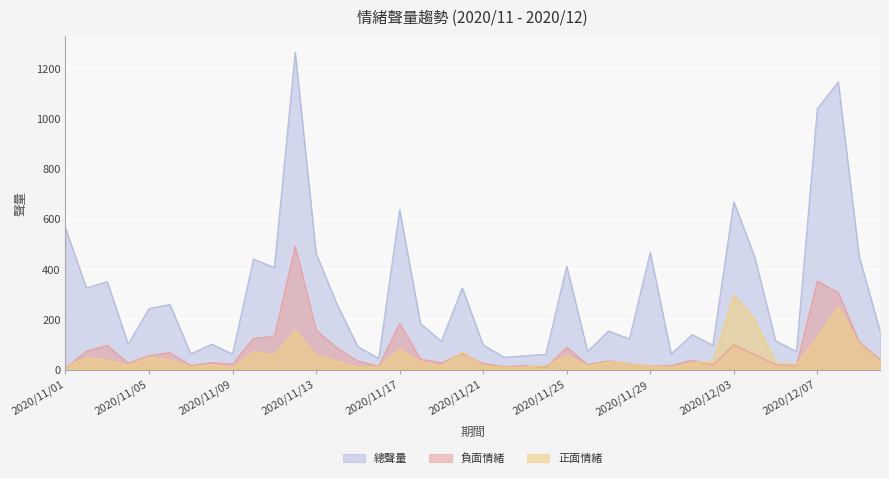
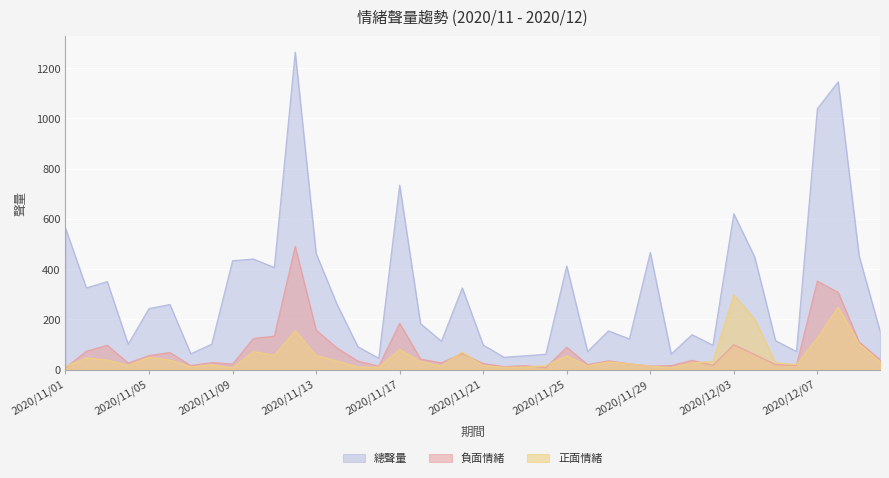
總聲量, 2020/11/09: 60 -> 430
總聲量, 2020/11/17: 640 -> 730
總聲量, 2020/12/03: 670 -> 620
